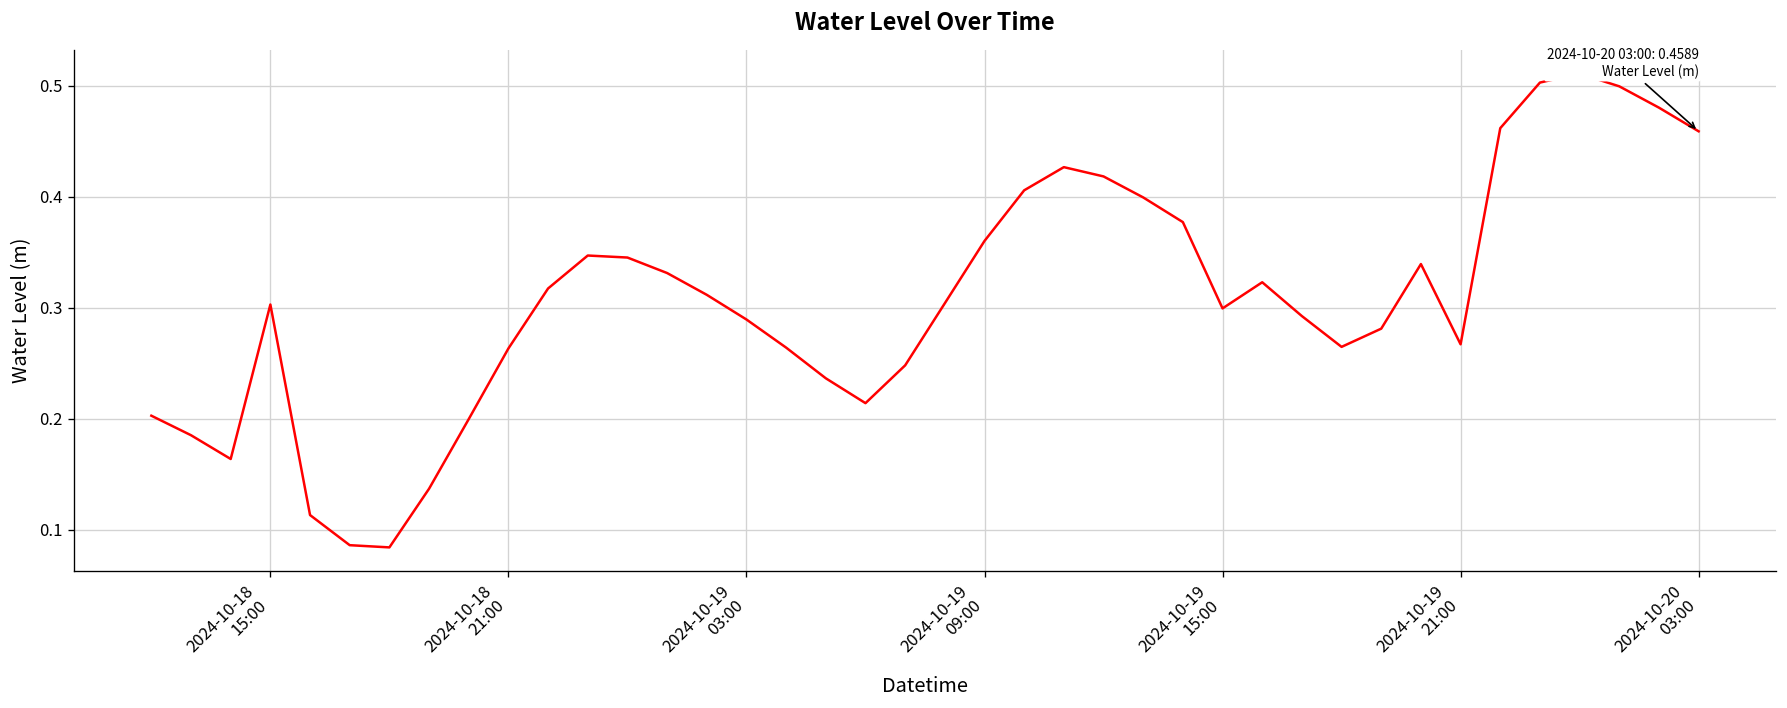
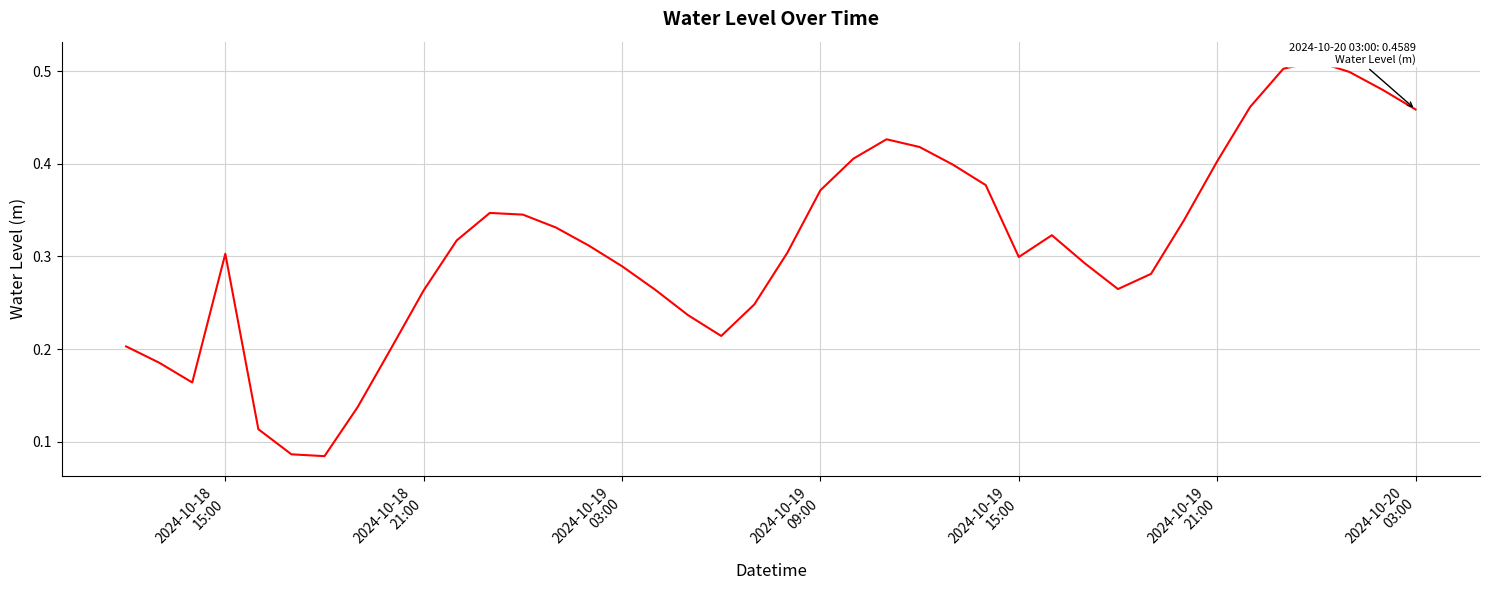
2024-10-19 09:00: 0.36 -> 0.37
2024-10-19 21:00: 0.27 -> 0.40
